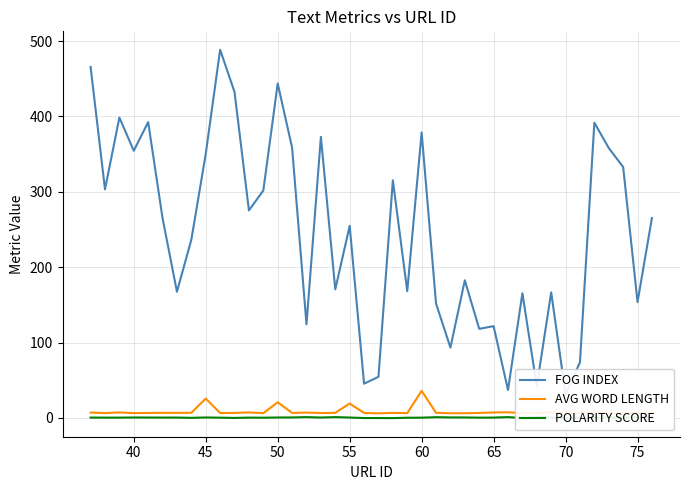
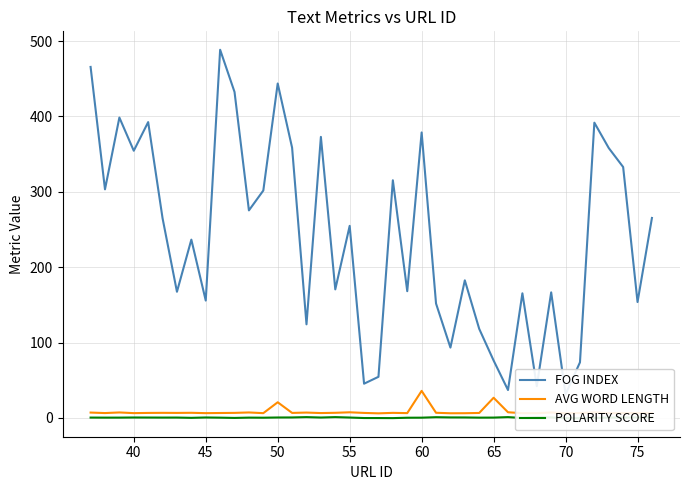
FOG INDEX, 45: 350 -> 160
AVG WORD LENGTH, 45: 30 -> 10
AVG WORD LENGTH, 55: 20 -> 10
FOG INDEX, 65: 120 -> 80
AVG WORD LENGTH, 65: 10 -> 30
